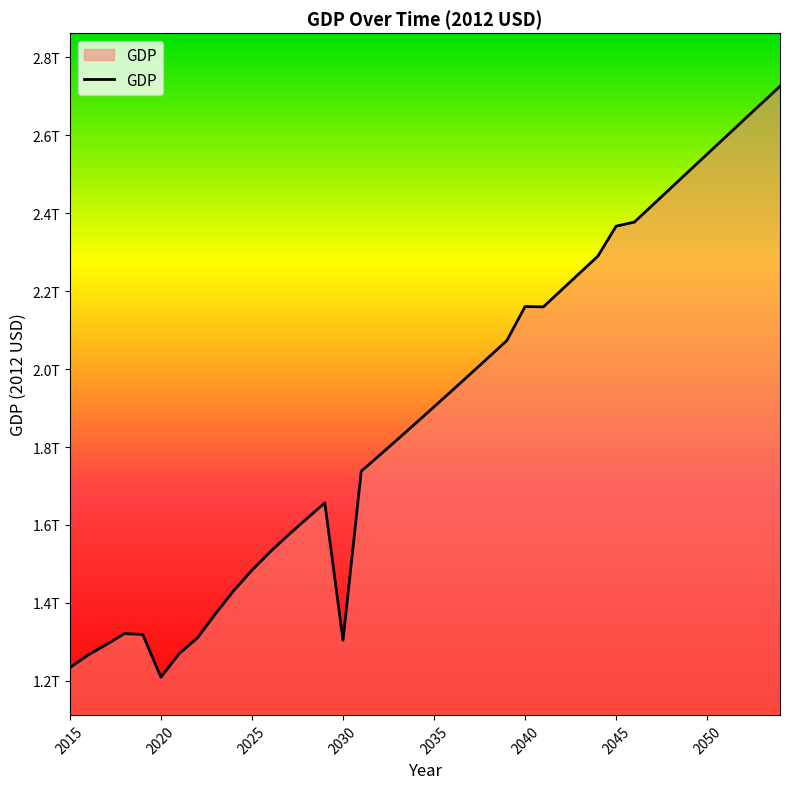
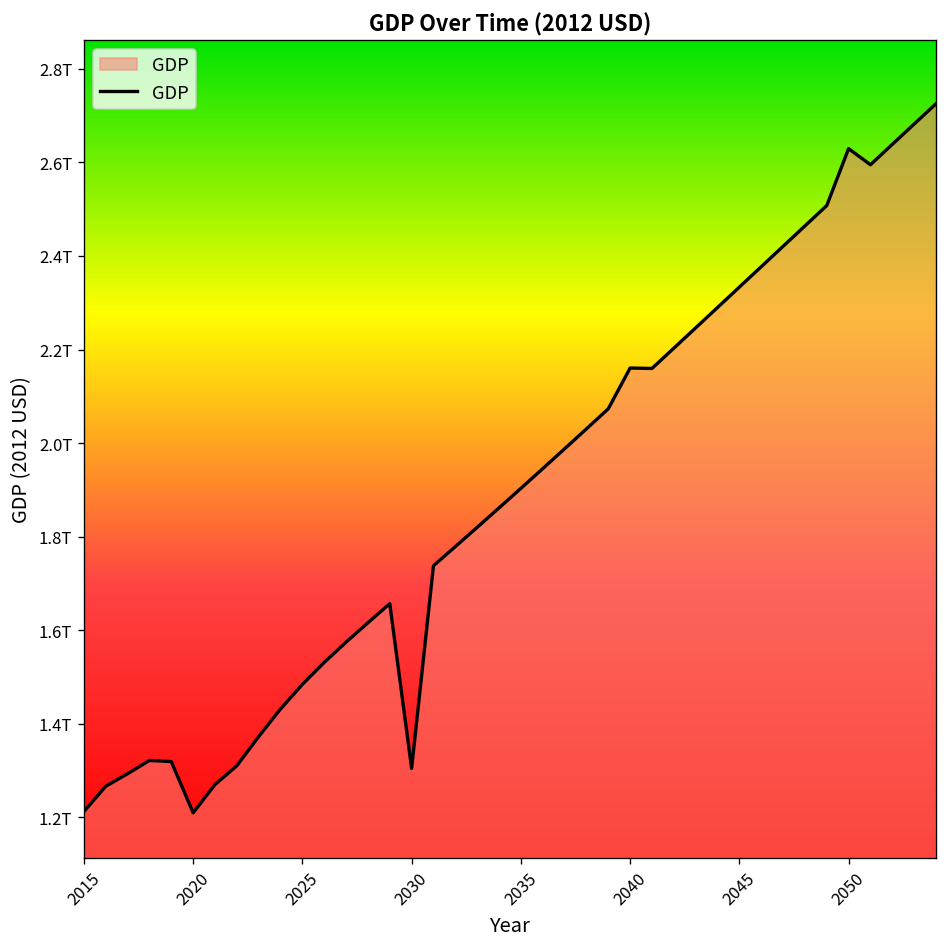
2015: 1.23T -> 1.21T
2045: 2.37T -> 2.33T
2050: 2.55T -> 2.63T
